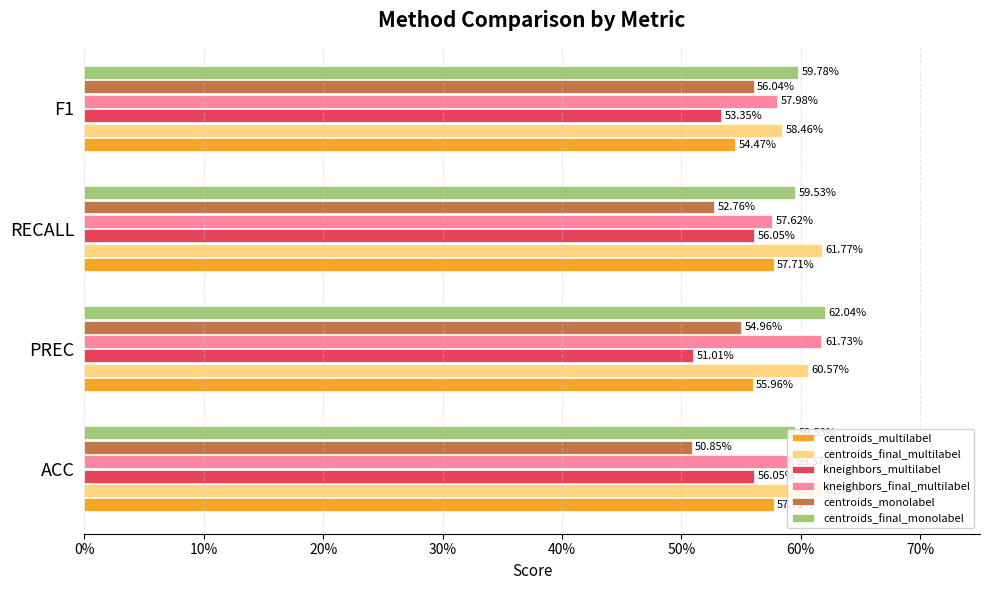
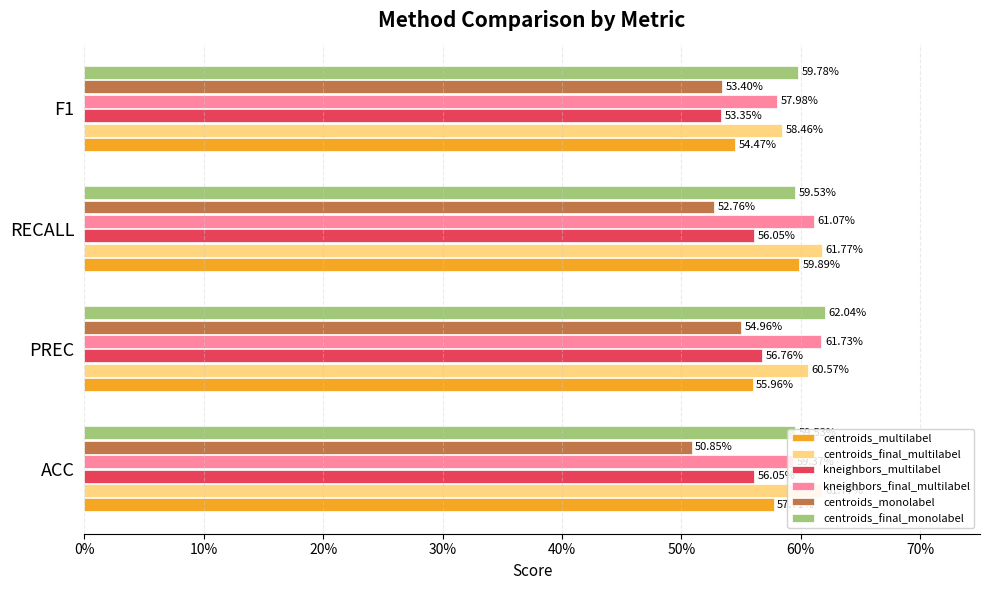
centroids_monolabel, F1: 56.04% -> 53.40%
kneighbors_final_multilabel, RECALL: 57.62% -> 61.07%
centroids_multilabel, RECALL: 57.71% -> 59.89%
kneighbors_multilabel, PREC: 51.01% -> 56.76%
